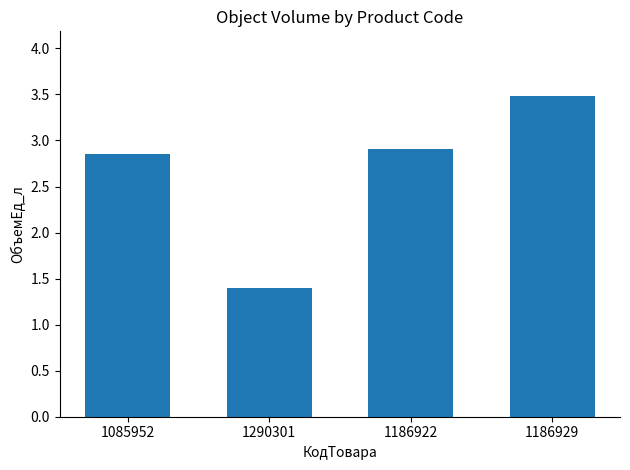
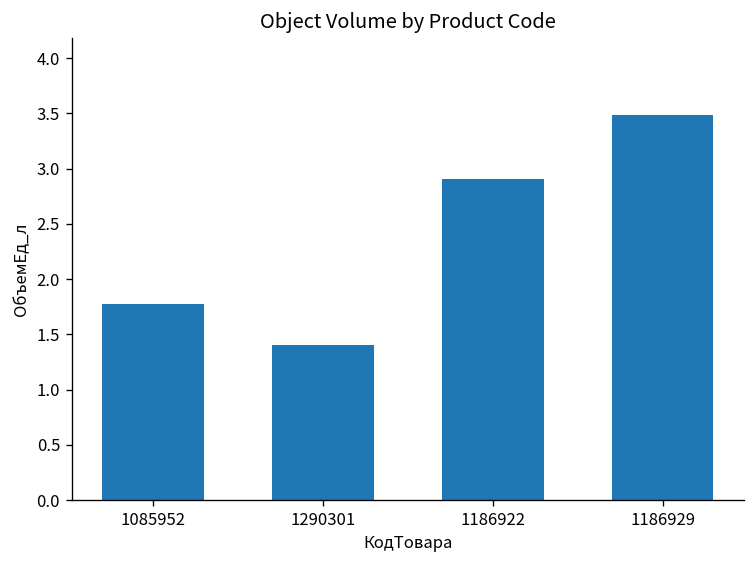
1085952: 2.9 -> 1.8
